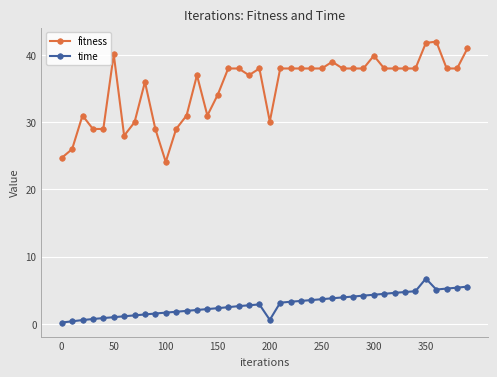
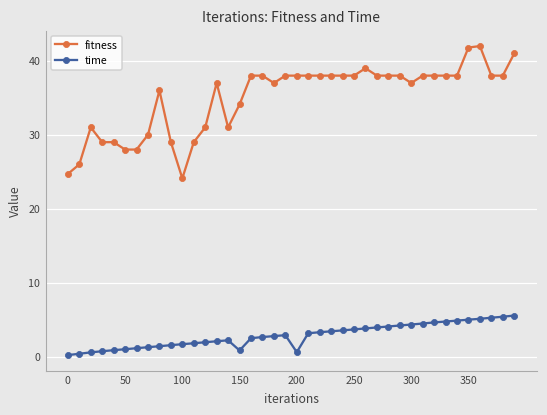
fitness, 50: 40 -> 28
time, 150: 2 -> 1
fitness, 200: 30 -> 38
fitness, 300: 40 -> 37
time, 350: 7 -> 5
